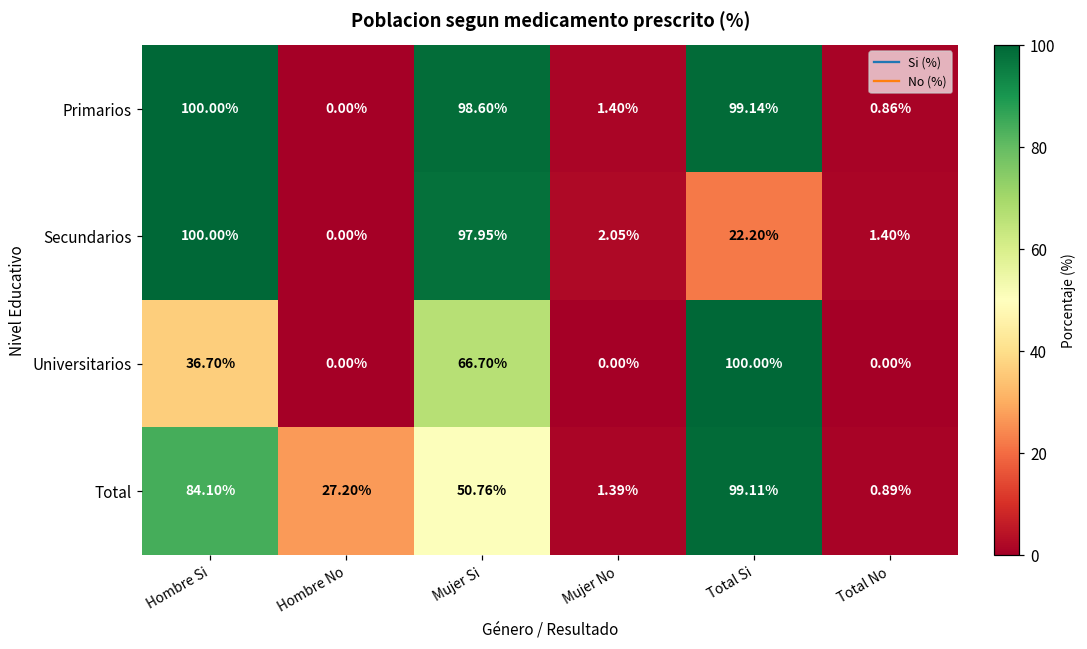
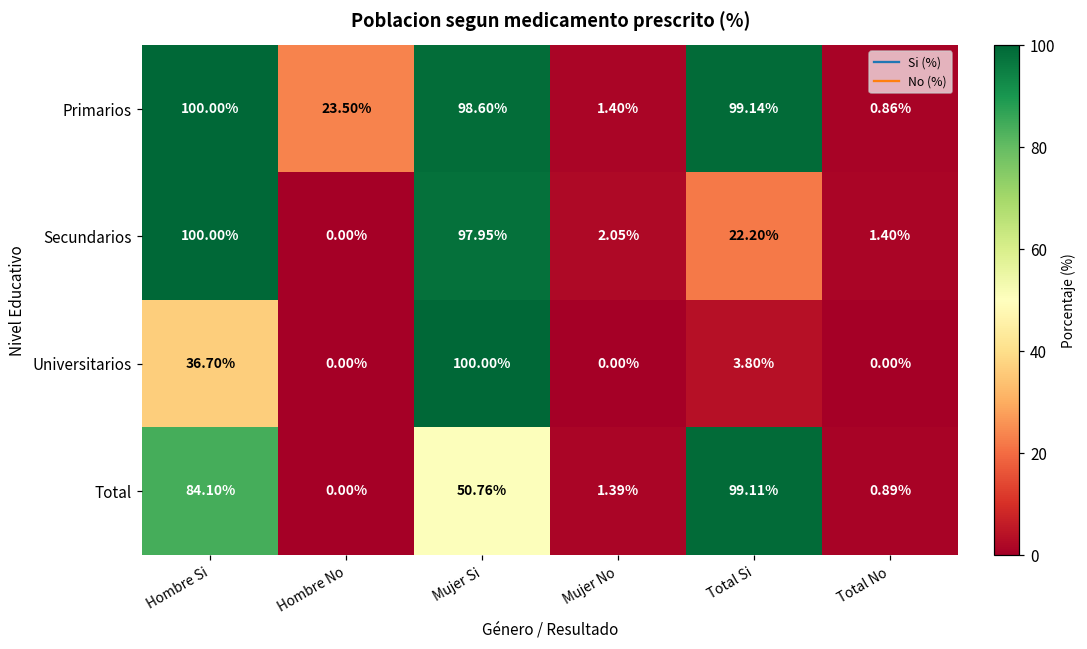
Primarios, Hombre No: 0.00% -> 23.50%
Universitarios, Mujer Si: 66.70% -> 100.00%
Universitarios, Total Si: 100.00% -> 3.80%
Total, Hombre No: 27.20% -> 0.00%
